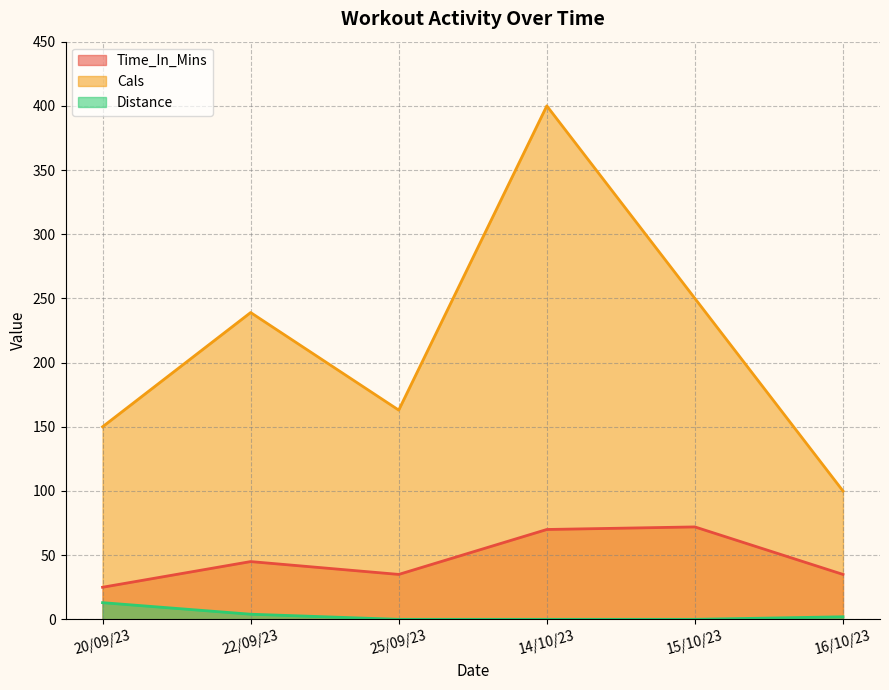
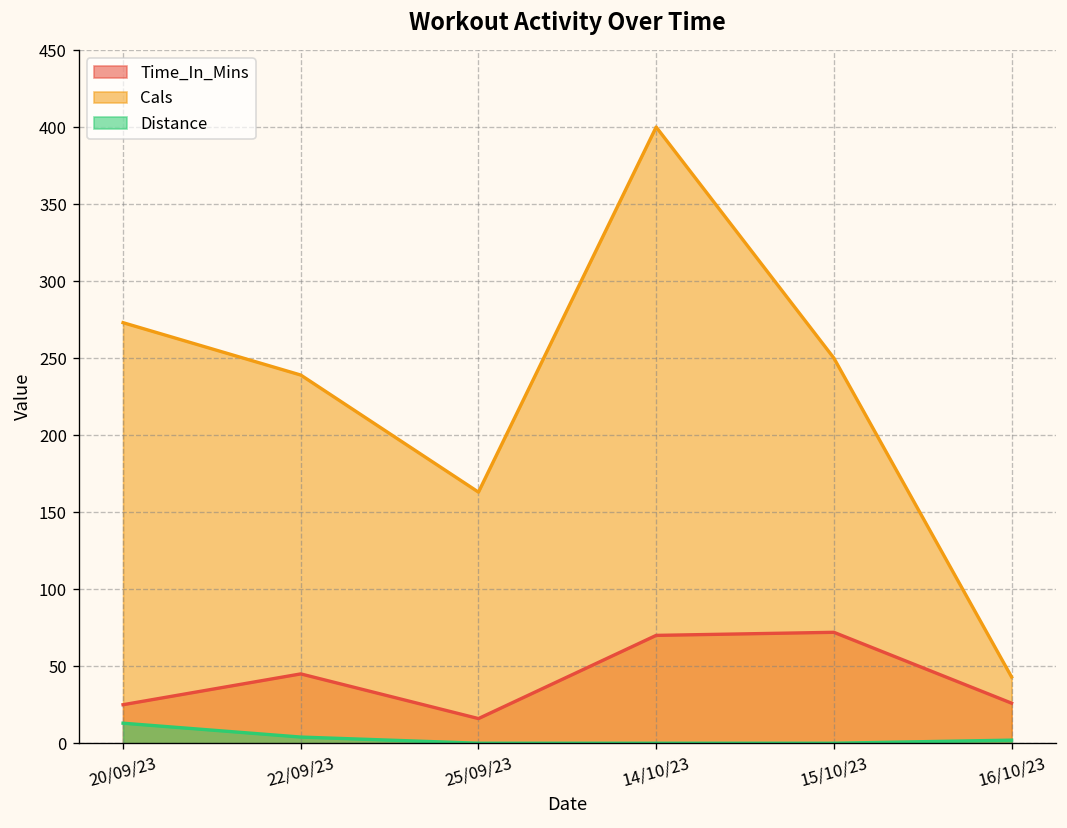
Cals, 20/09/23: 150 -> 273
Time_In_Mins, 25/09/23: 35 -> 16
Time_In_Mins, 16/10/23: 35 -> 26
Cals, 16/10/23: 100 -> 43
